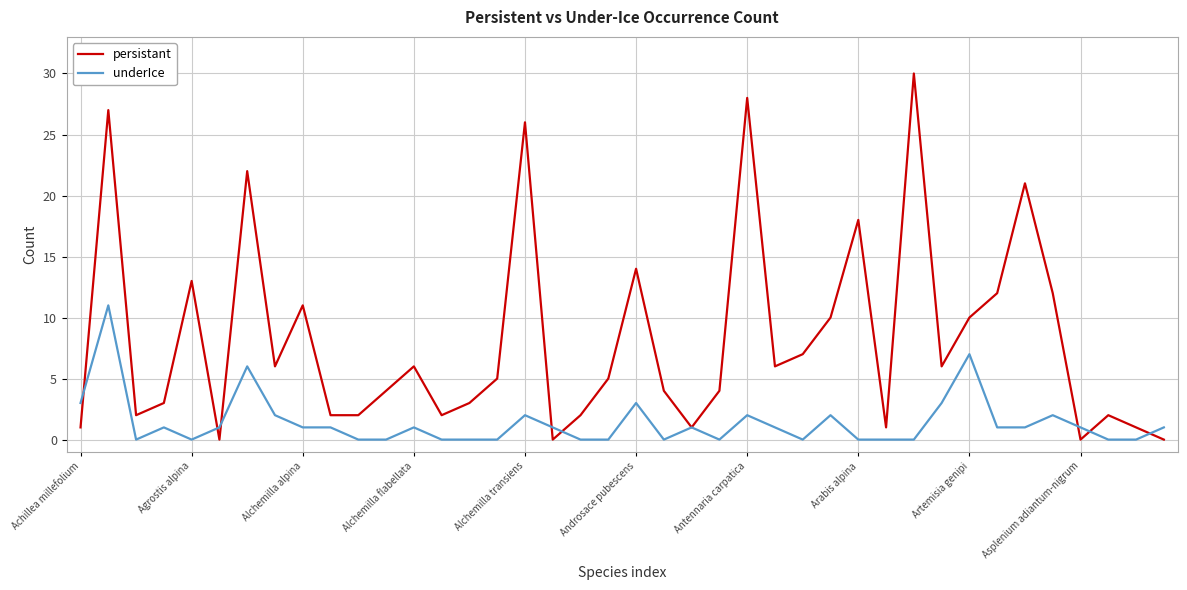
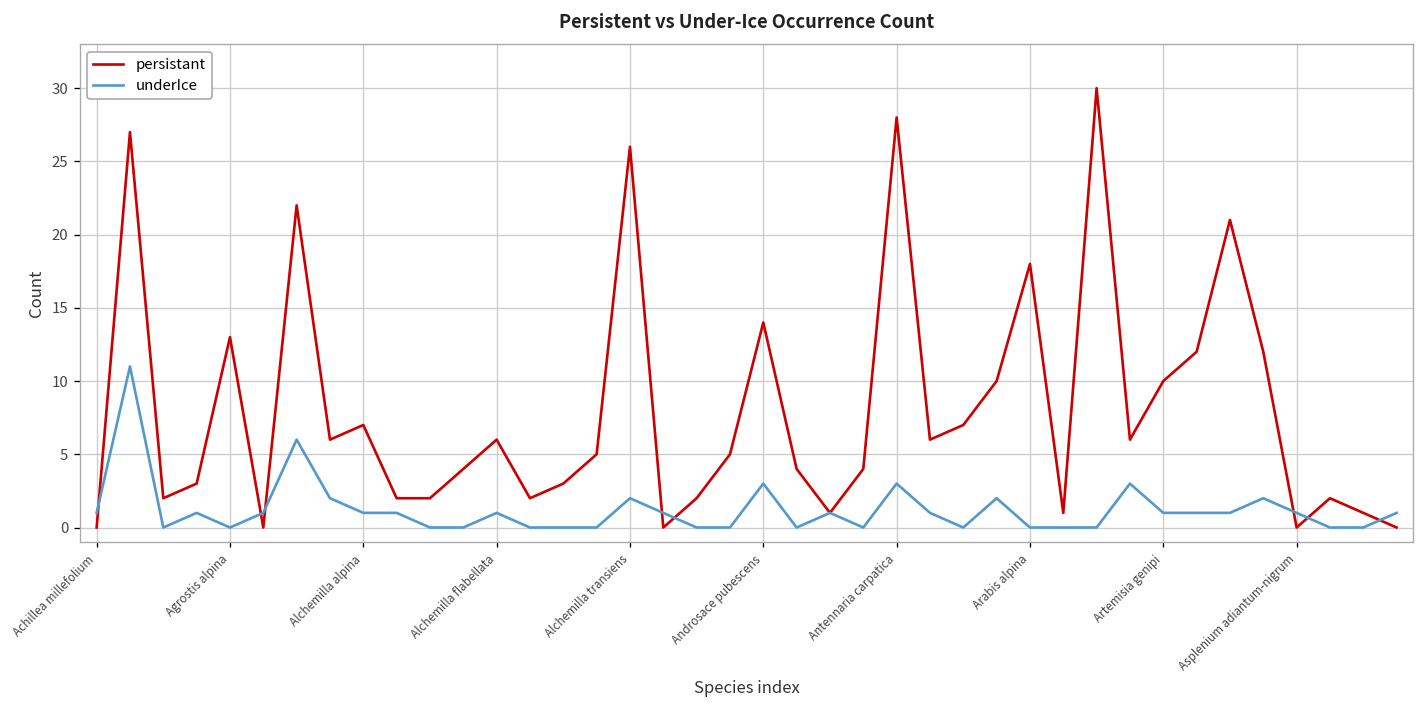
persistant, Achillea millefolium: 1 -> 0
underIce, Achillea millefolium: 3 -> 1
persistant, Alchemilla alpina: 11 -> 7
underIce, Antennaria carpatica: 2 -> 3
underIce, Artemisia genipi: 7 -> 1
